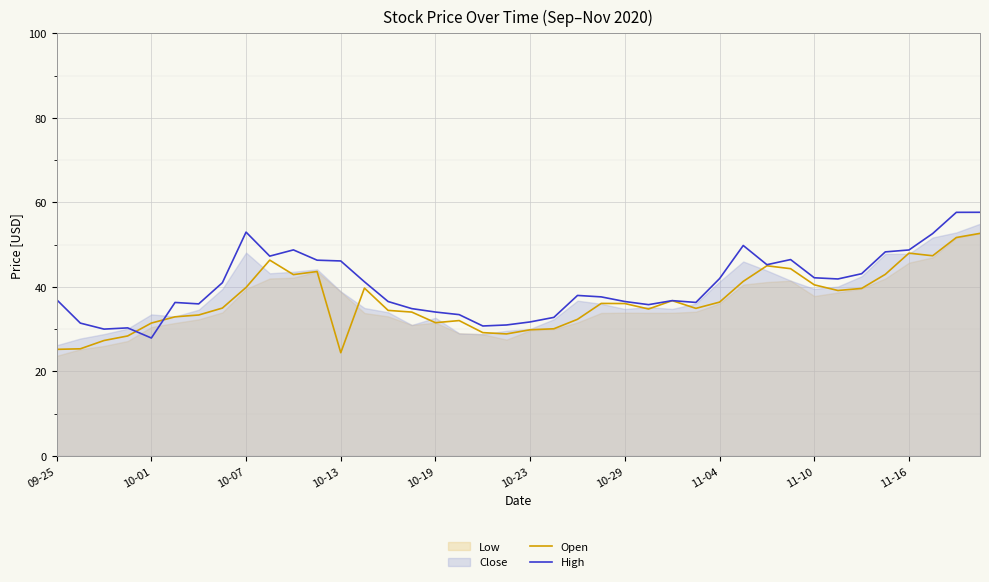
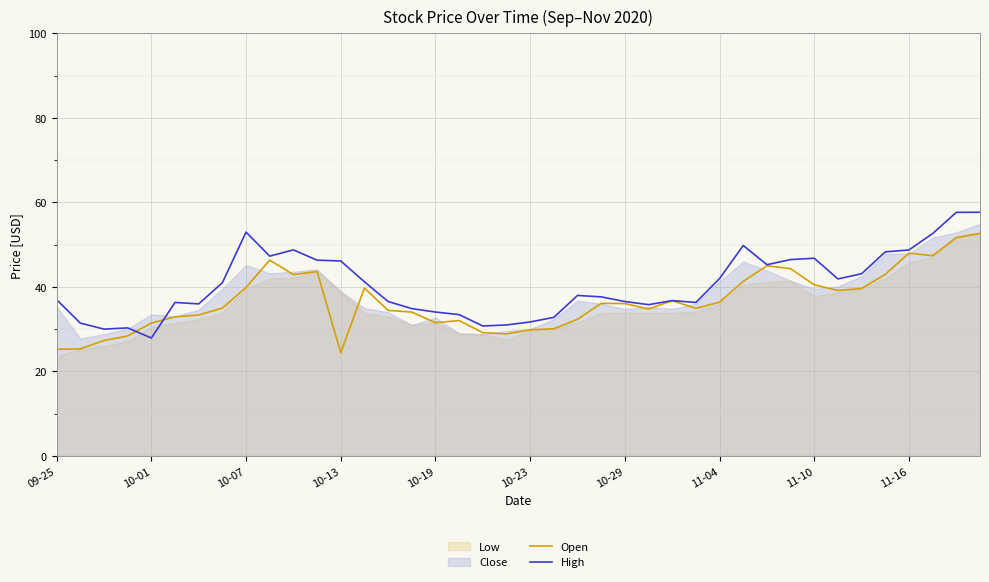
Close, 09-25: 26 -> 35
Close, 10-07: 48 -> 45
High, 11-10: 42 -> 47
